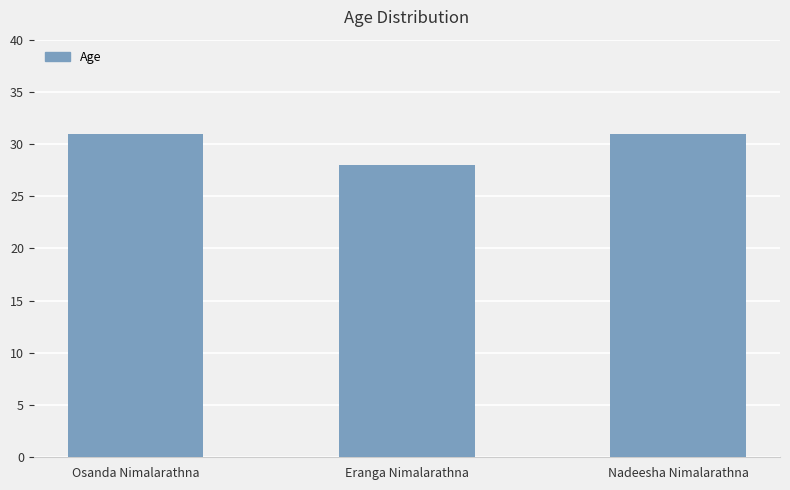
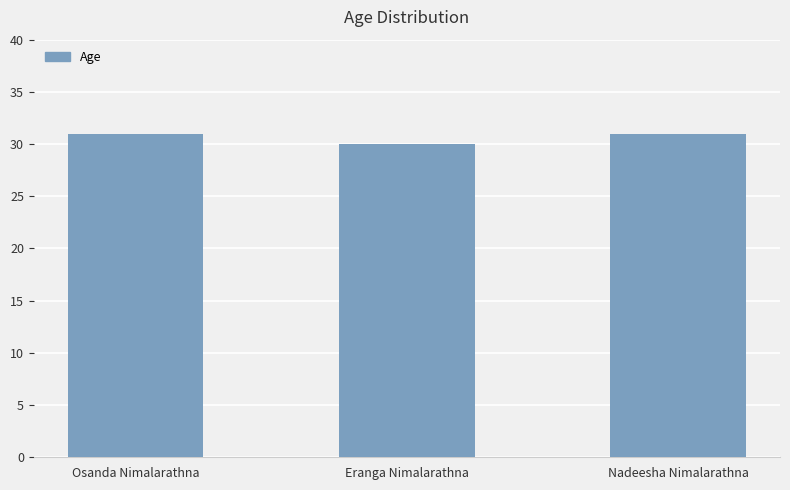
Eranga Nimalarathna: 28 -> 30
